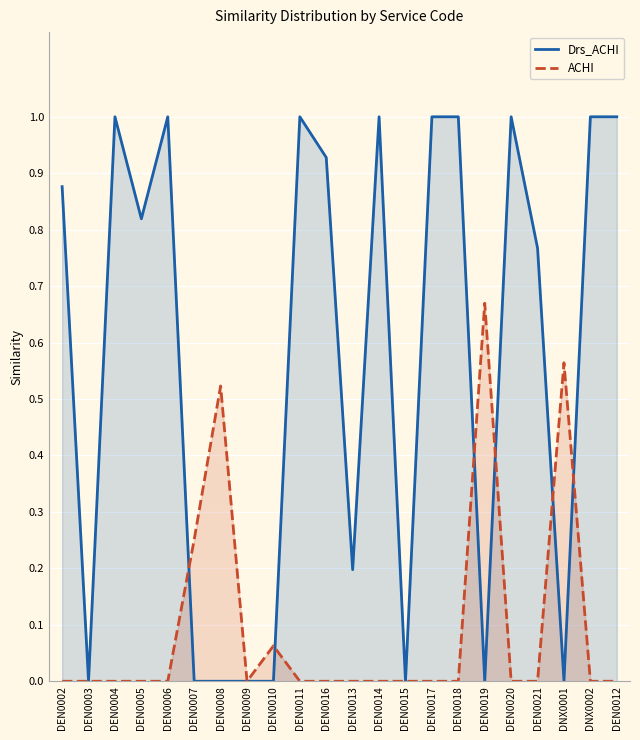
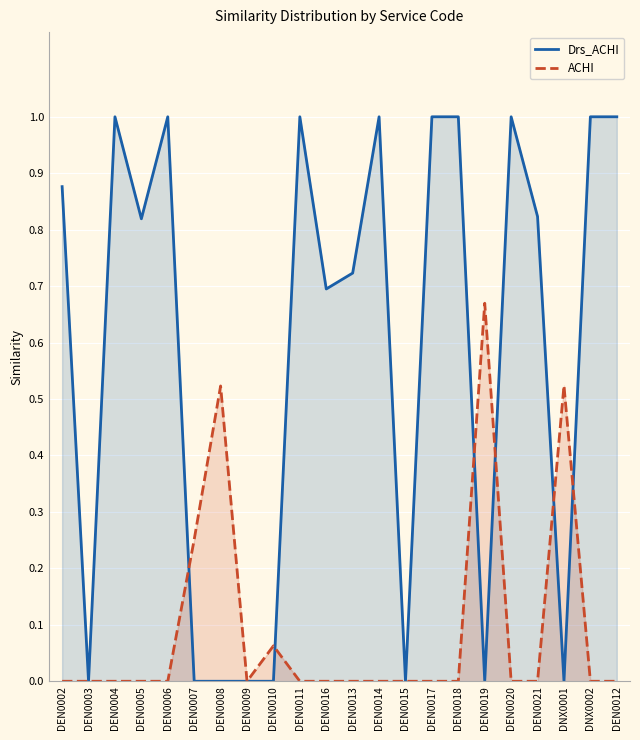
Drs_ACHI, DEN0016: 0.93 -> 0.69
Drs_ACHI, DEN0013: 0.20 -> 0.72
Drs_ACHI, DEN0021: 0.77 -> 0.82
ACHI, DNX0001: 0.56 -> 0.52
